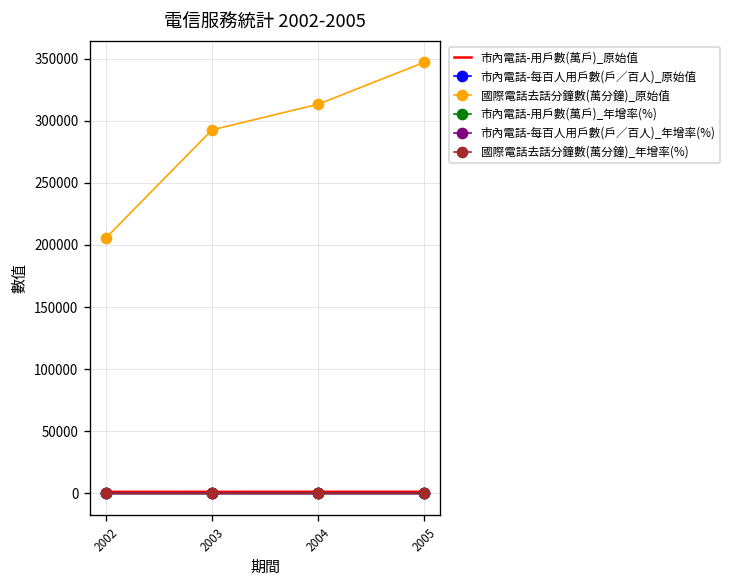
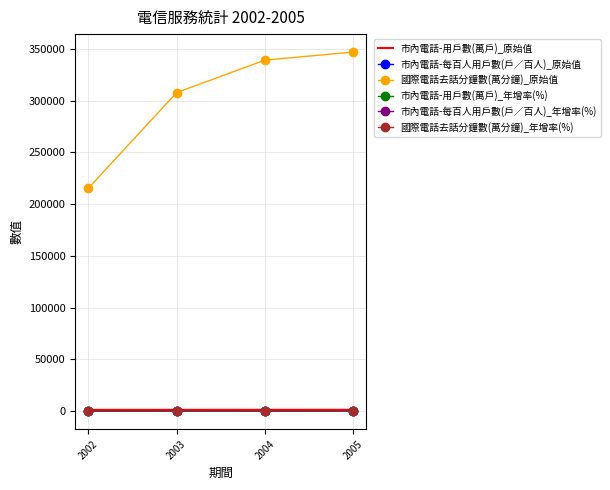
國際電話去話分鐘數(萬分鐘)_原始值, 2002: 206000 -> 215000
國際電話去話分鐘數(萬分鐘)_原始值, 2003: 293000 -> 308000
國際電話去話分鐘數(萬分鐘)_原始值, 2004: 313000 -> 339000
